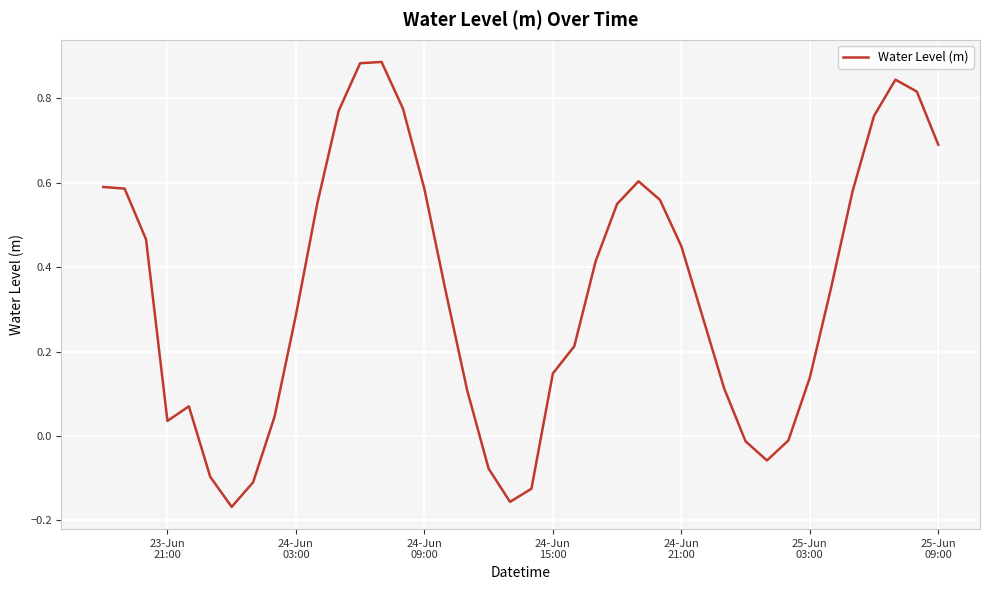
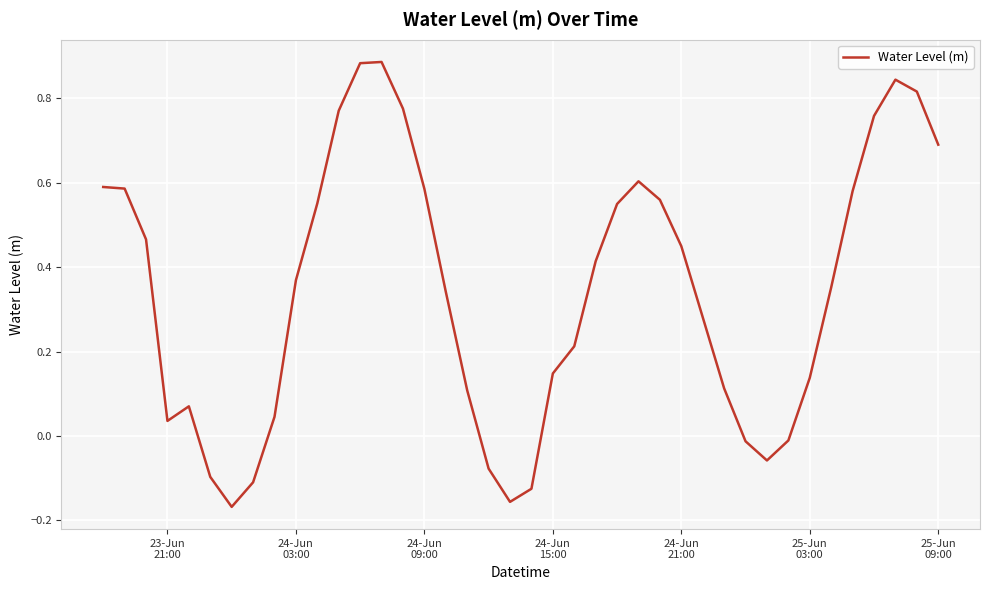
24-Jun 03:00: 0.29 -> 0.37
